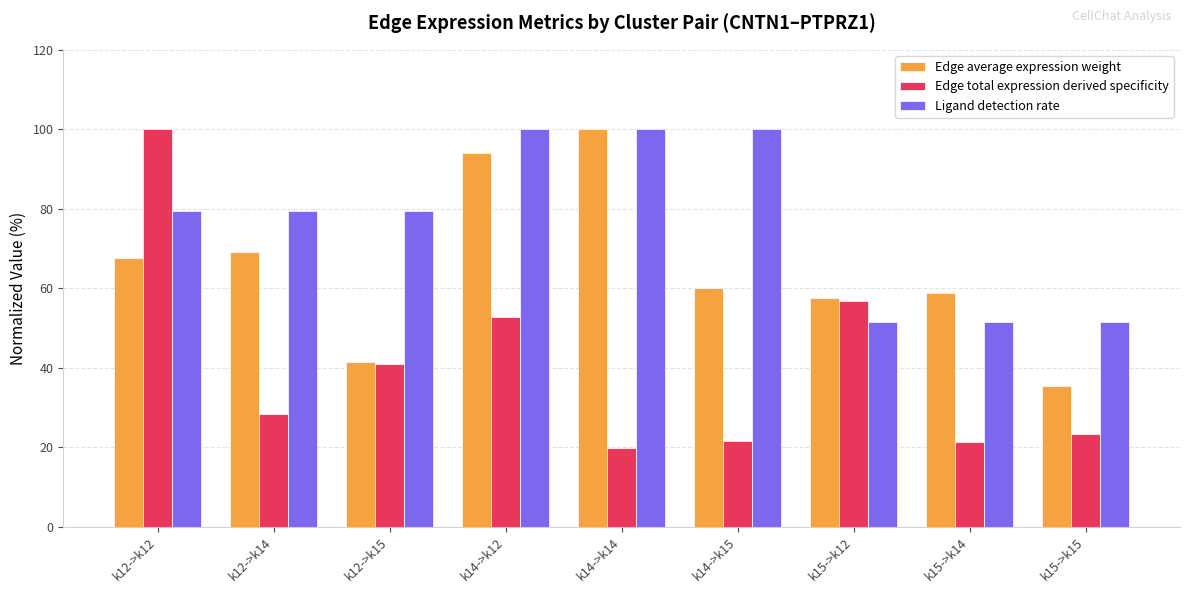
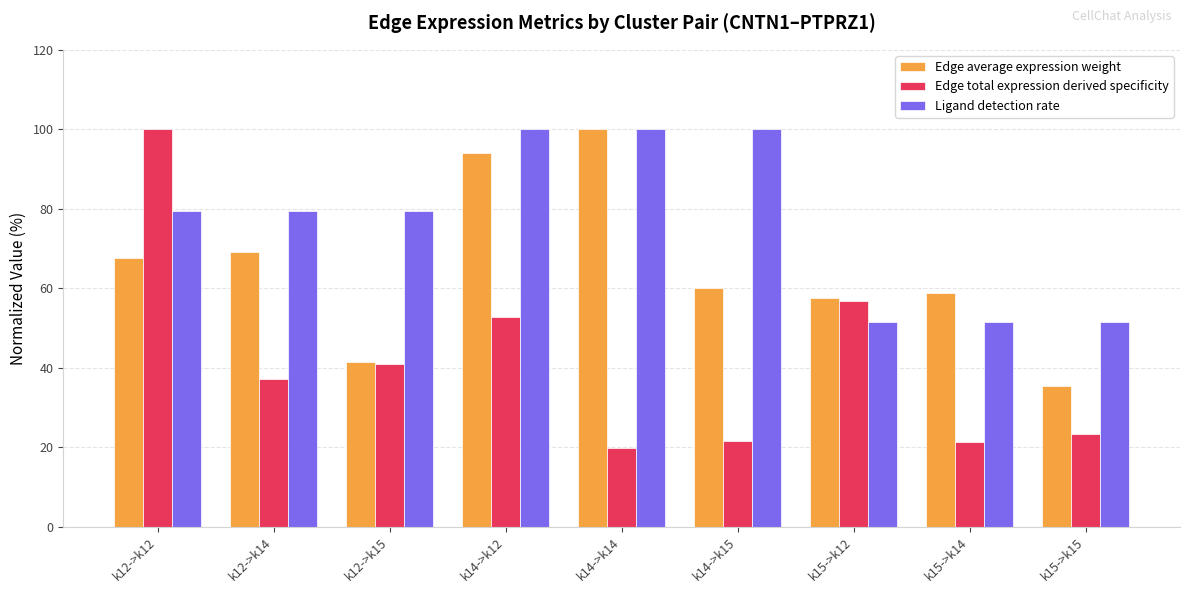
Edge total expression derived specificity, k12->k14: 28 -> 37
